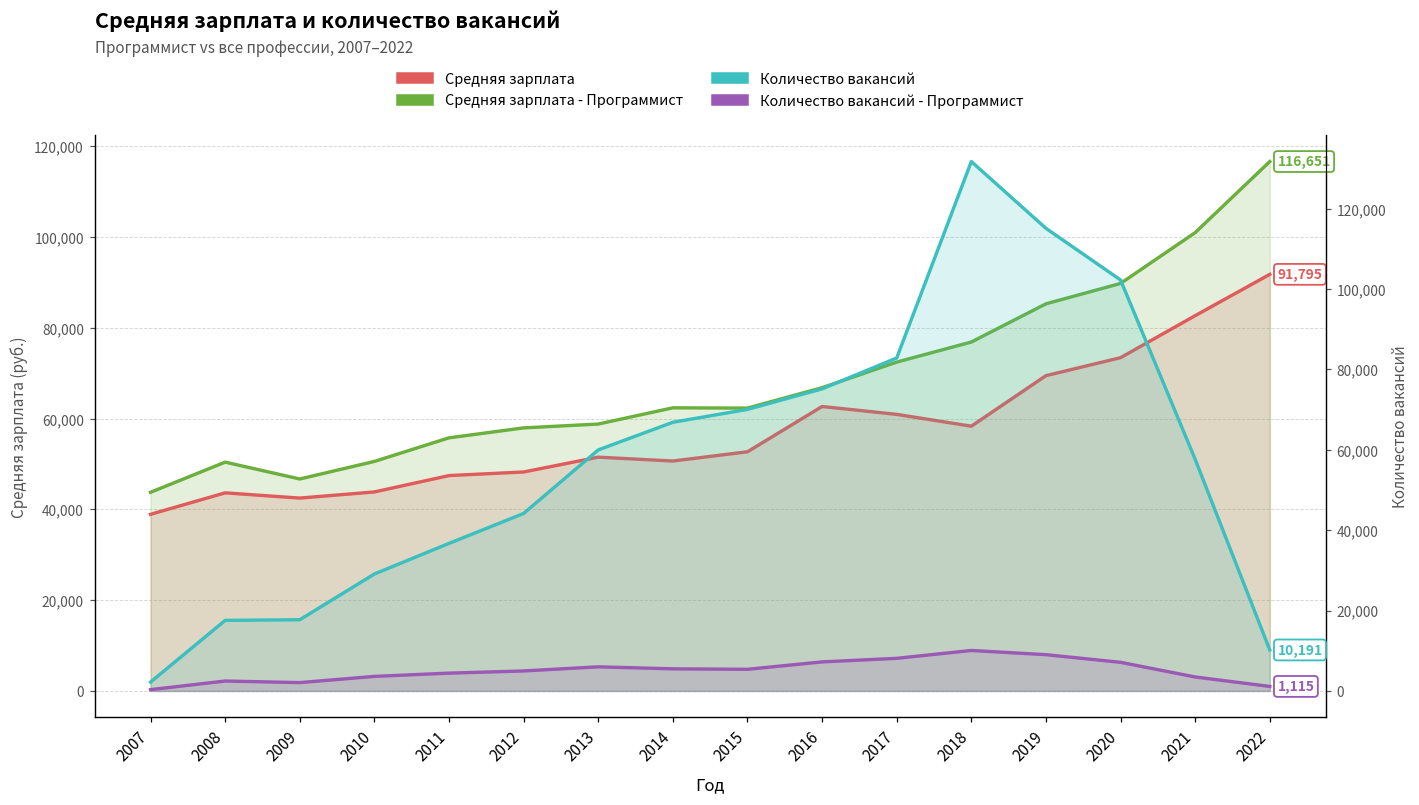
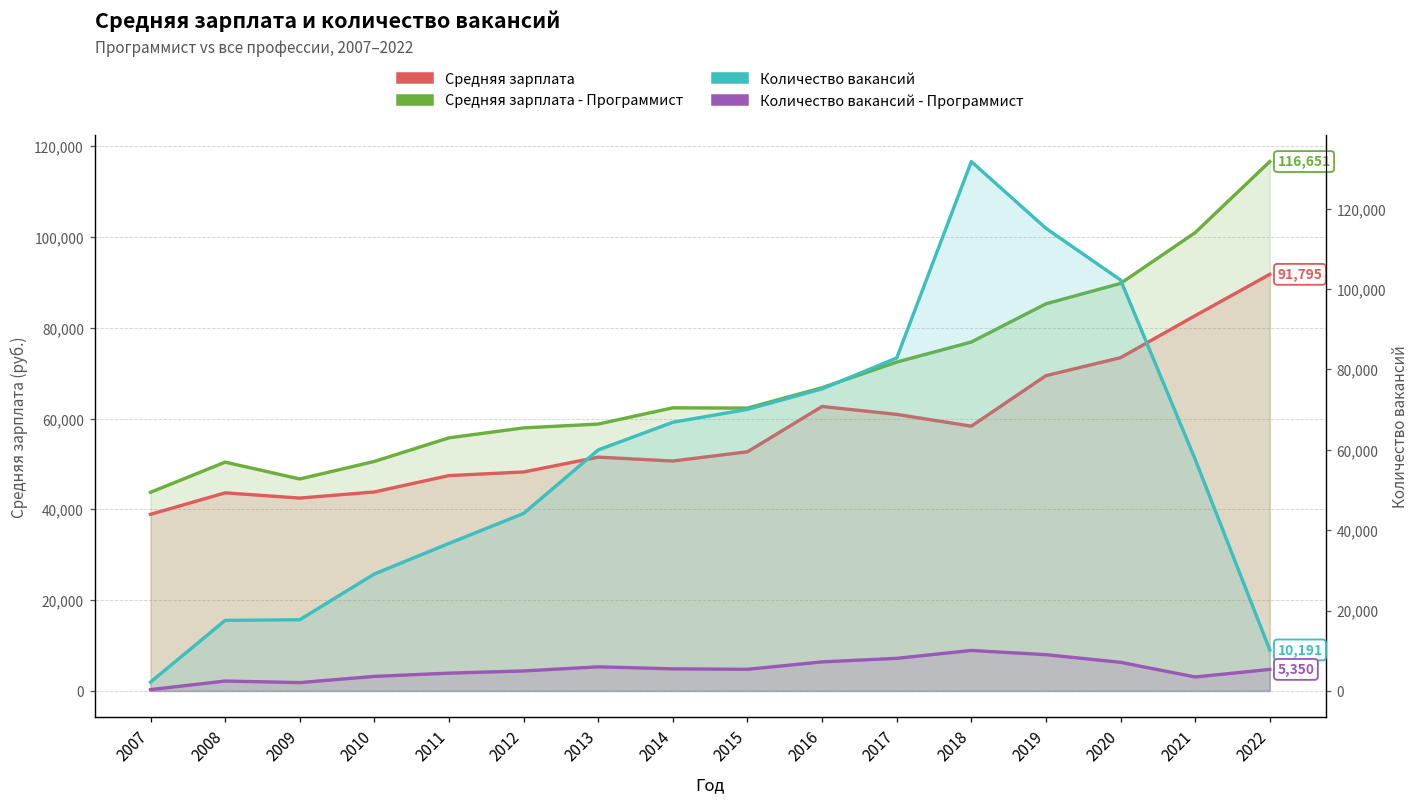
Количество вакансий - Программист, 2022: 1,115 -> 5,350
